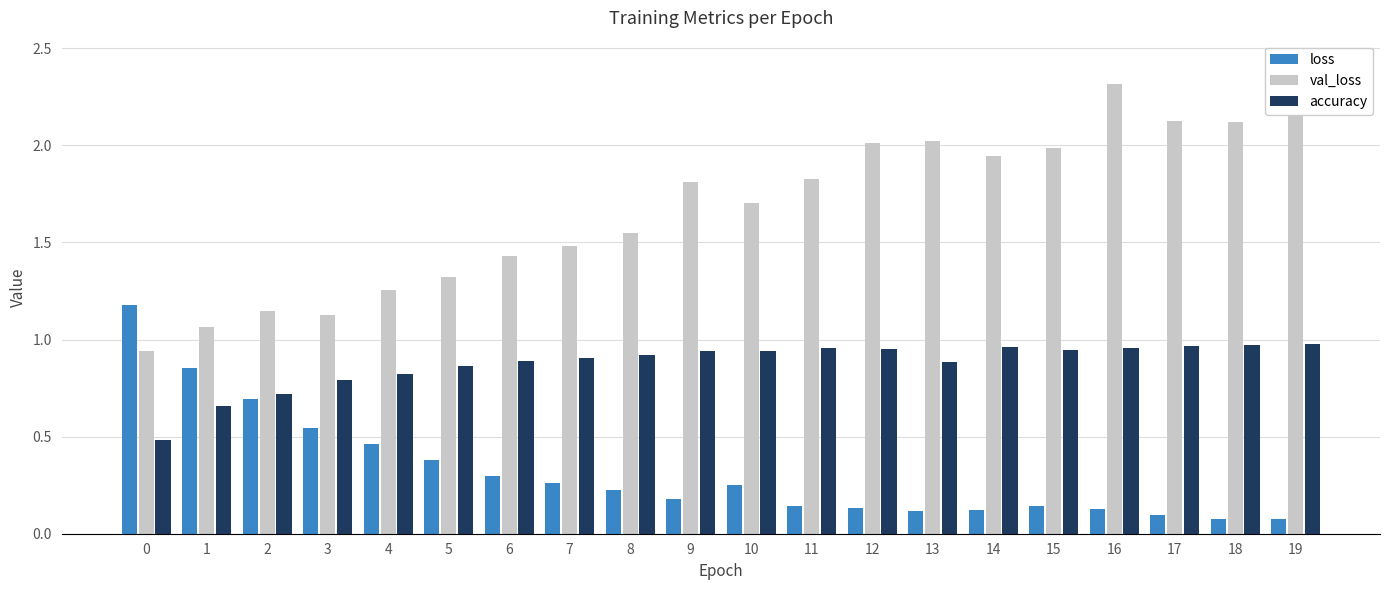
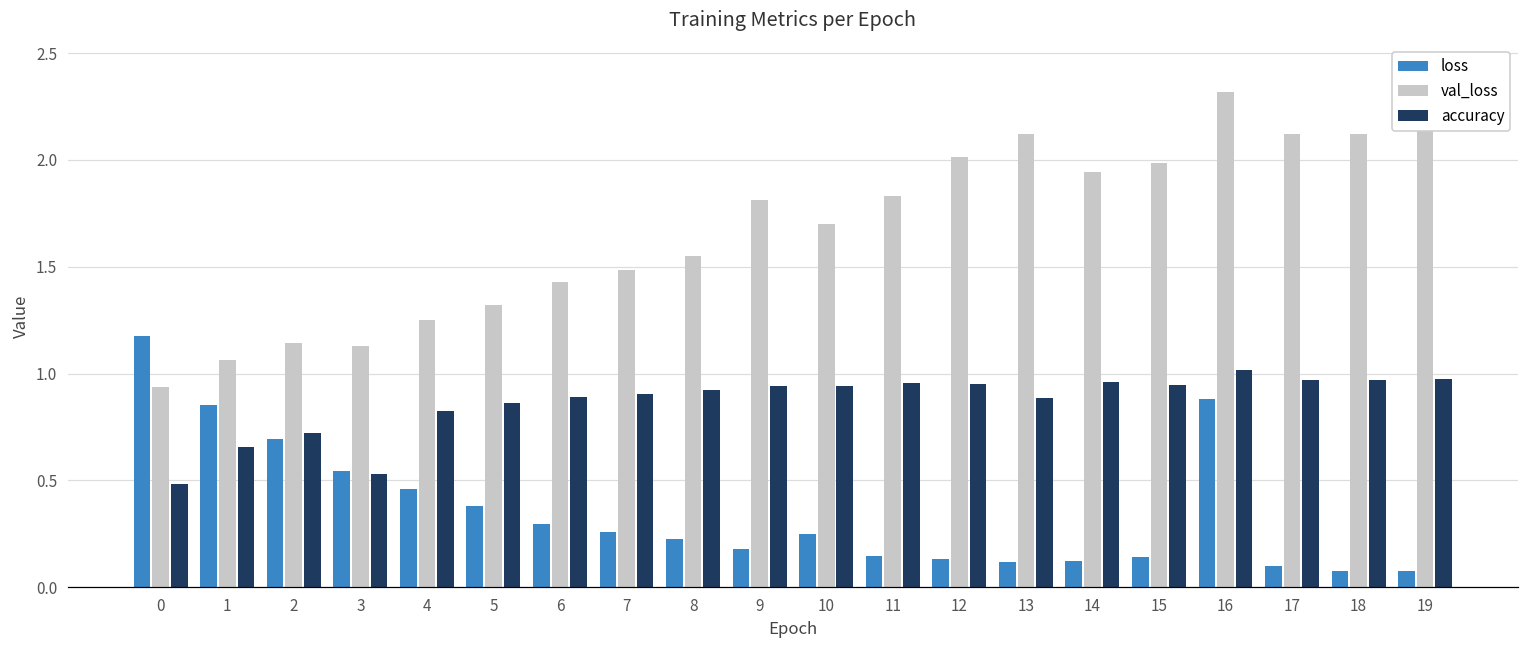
accuracy, 3: 0.79 -> 0.53
val_loss, 13: 2.02 -> 2.12
loss, 16: 0.13 -> 0.88
accuracy, 16: 0.96 -> 1.02
